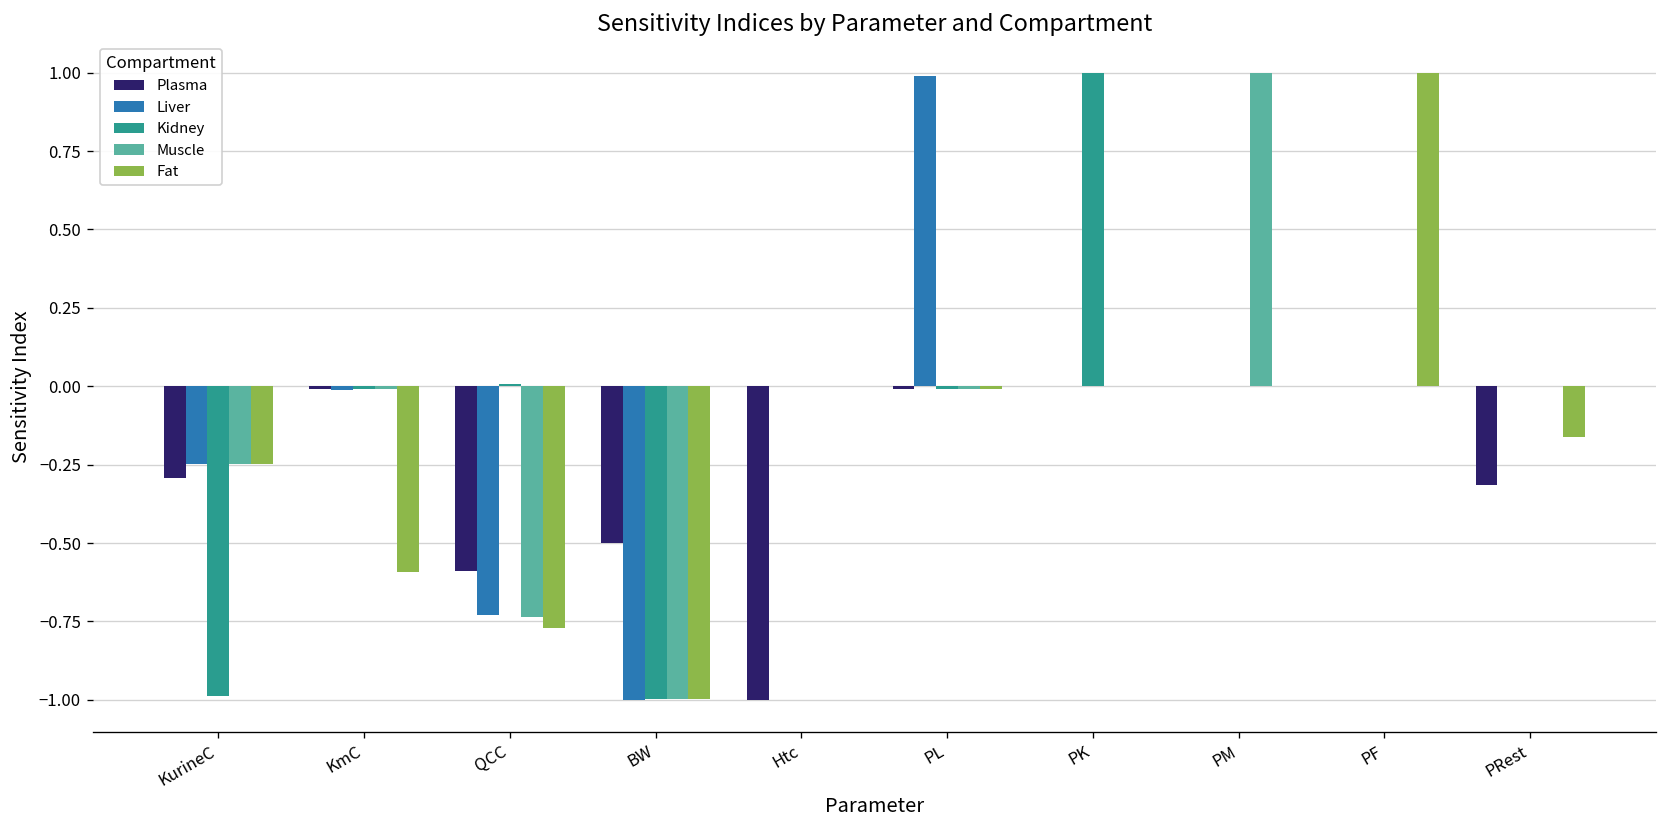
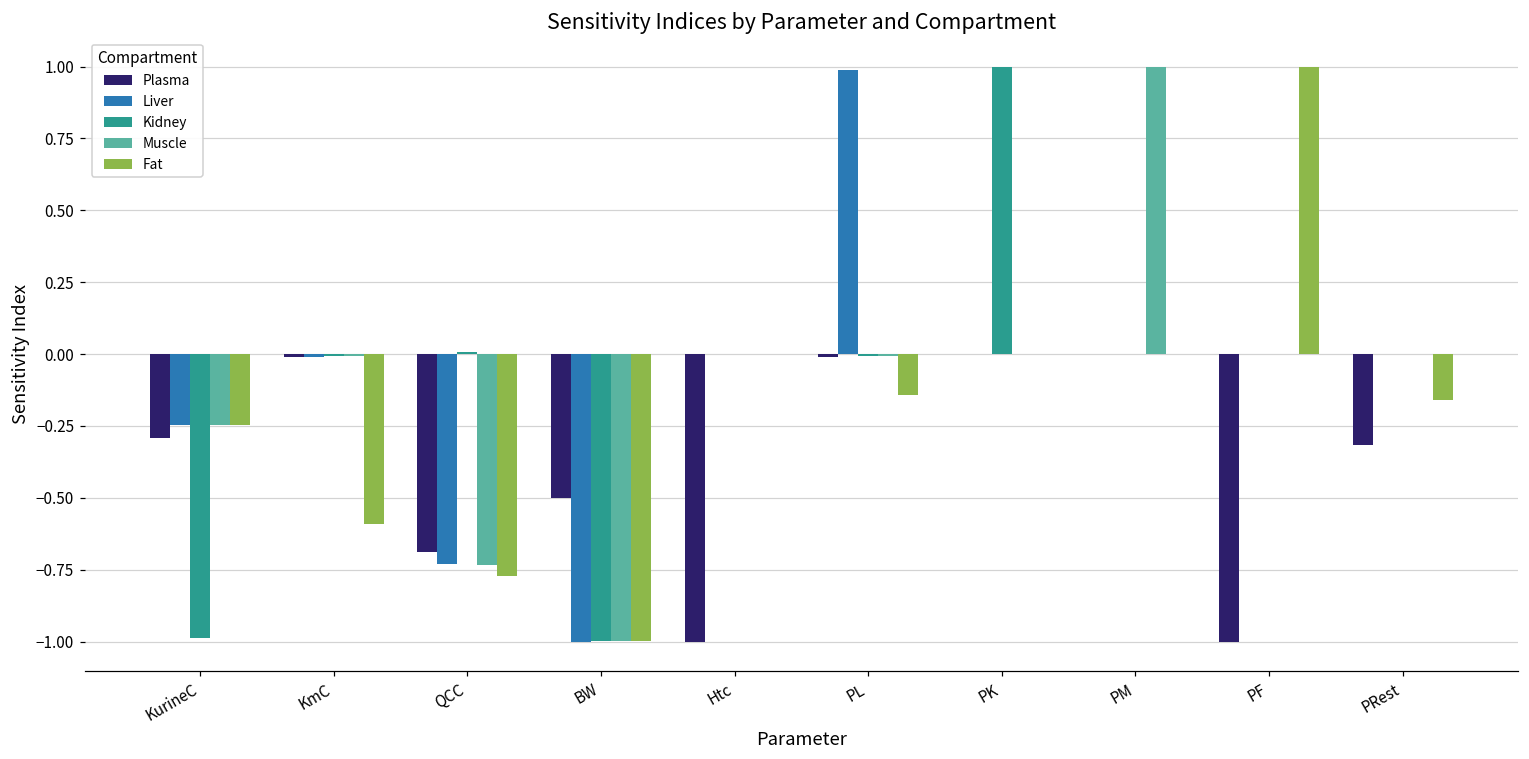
Plasma, QCC: -0.59 -> -0.69
Fat, PL: -0.01 -> -0.14
Plasma, PF: 0 -> -1
